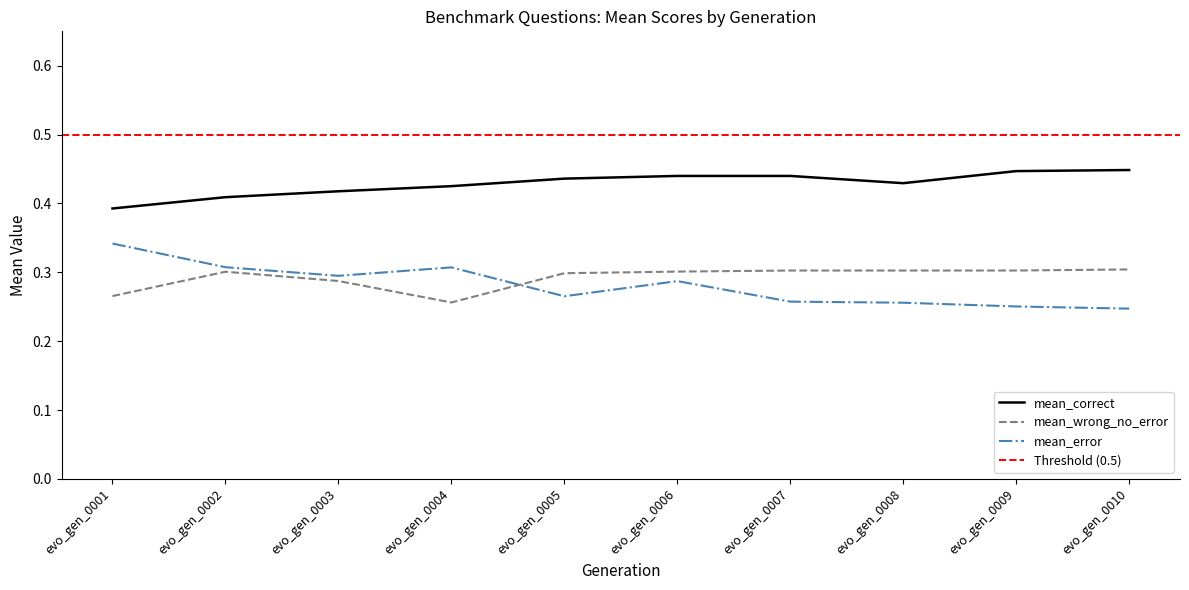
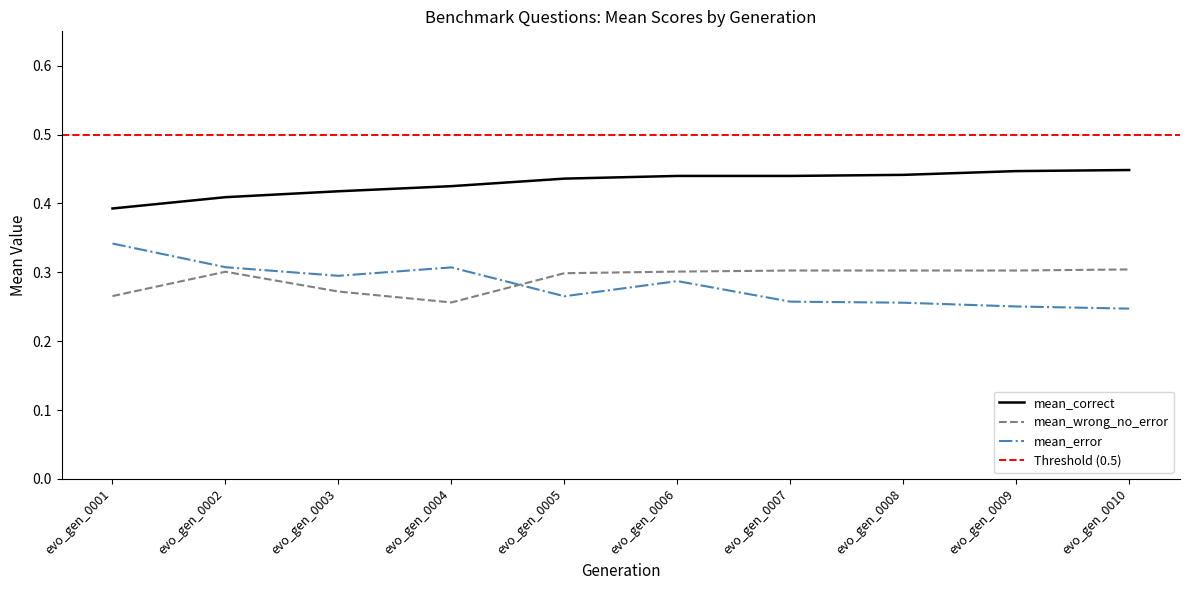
mean_wrong_no_error, evo_gen_0003: 0.29 -> 0.27
mean_correct, evo_gen_0008: 0.43 -> 0.44
